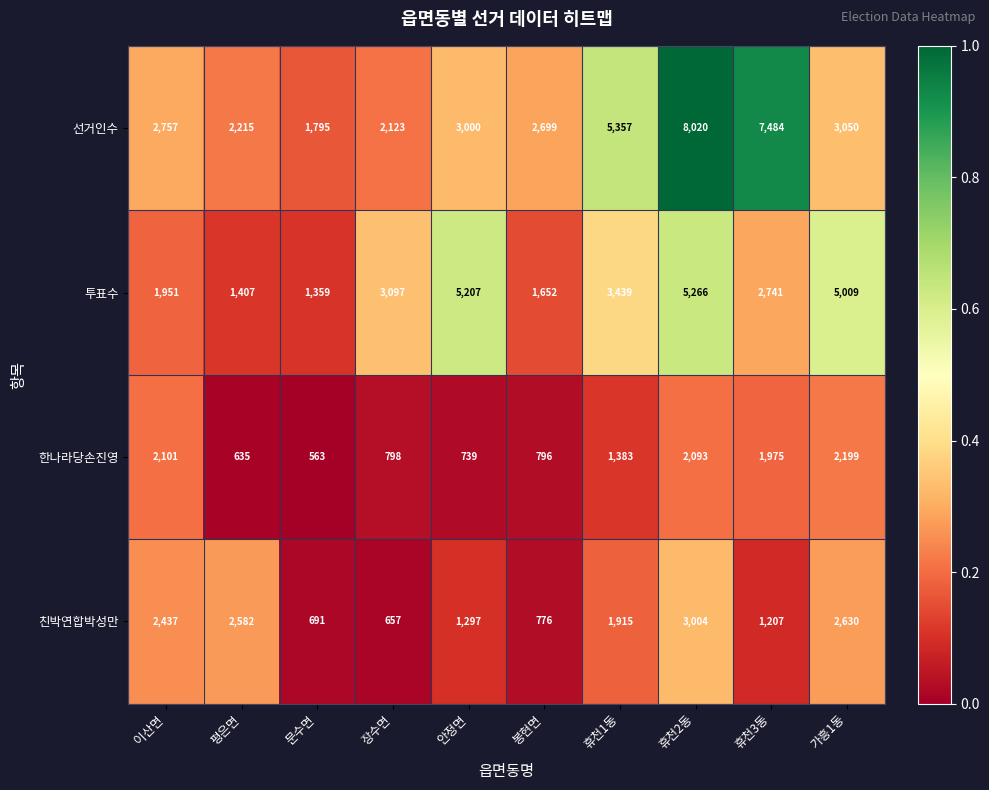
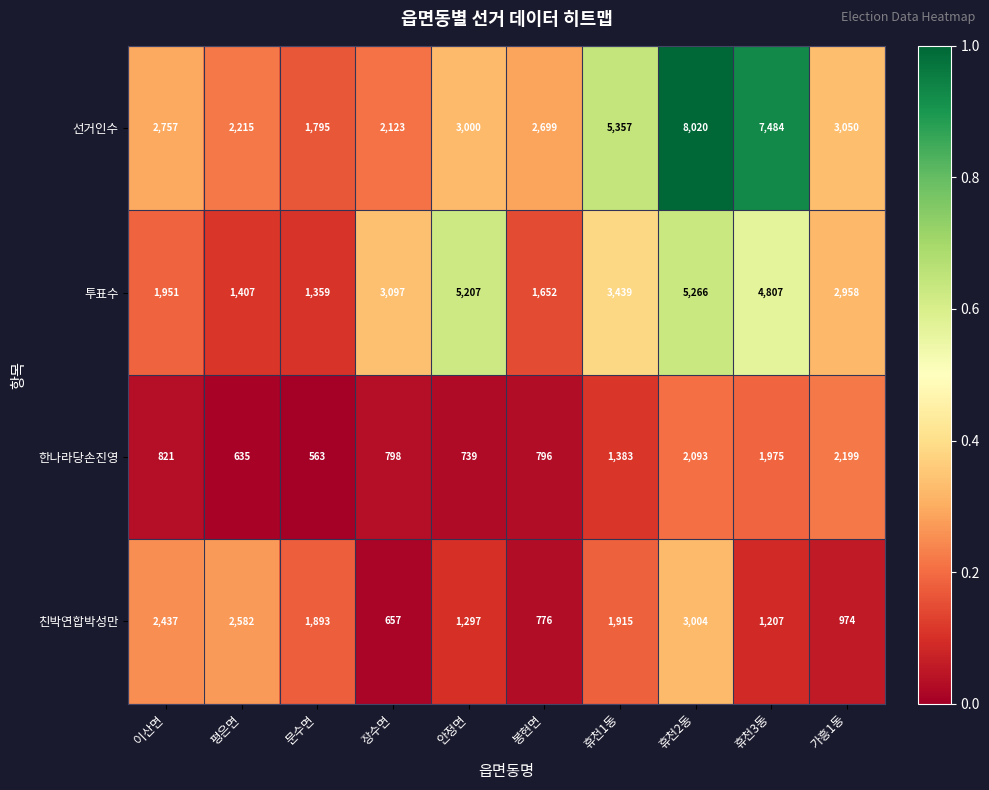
투표수, 휴천3동: 2,741 -> 4,807
투표수, 가흥1동: 5,009 -> 2,958
한나라당손진영, 이산면: 2,101 -> 821
친박연합박성만, 문수면: 691 -> 1,893
친박연합박성만, 가흥1동: 2,630 -> 974
